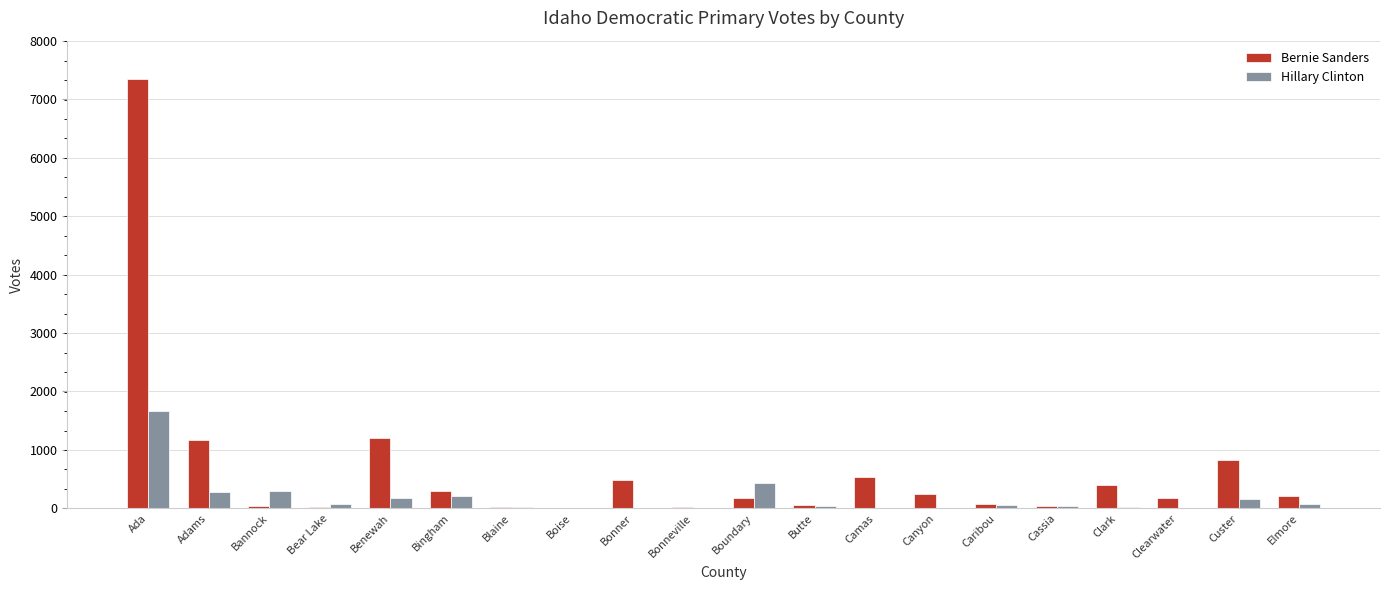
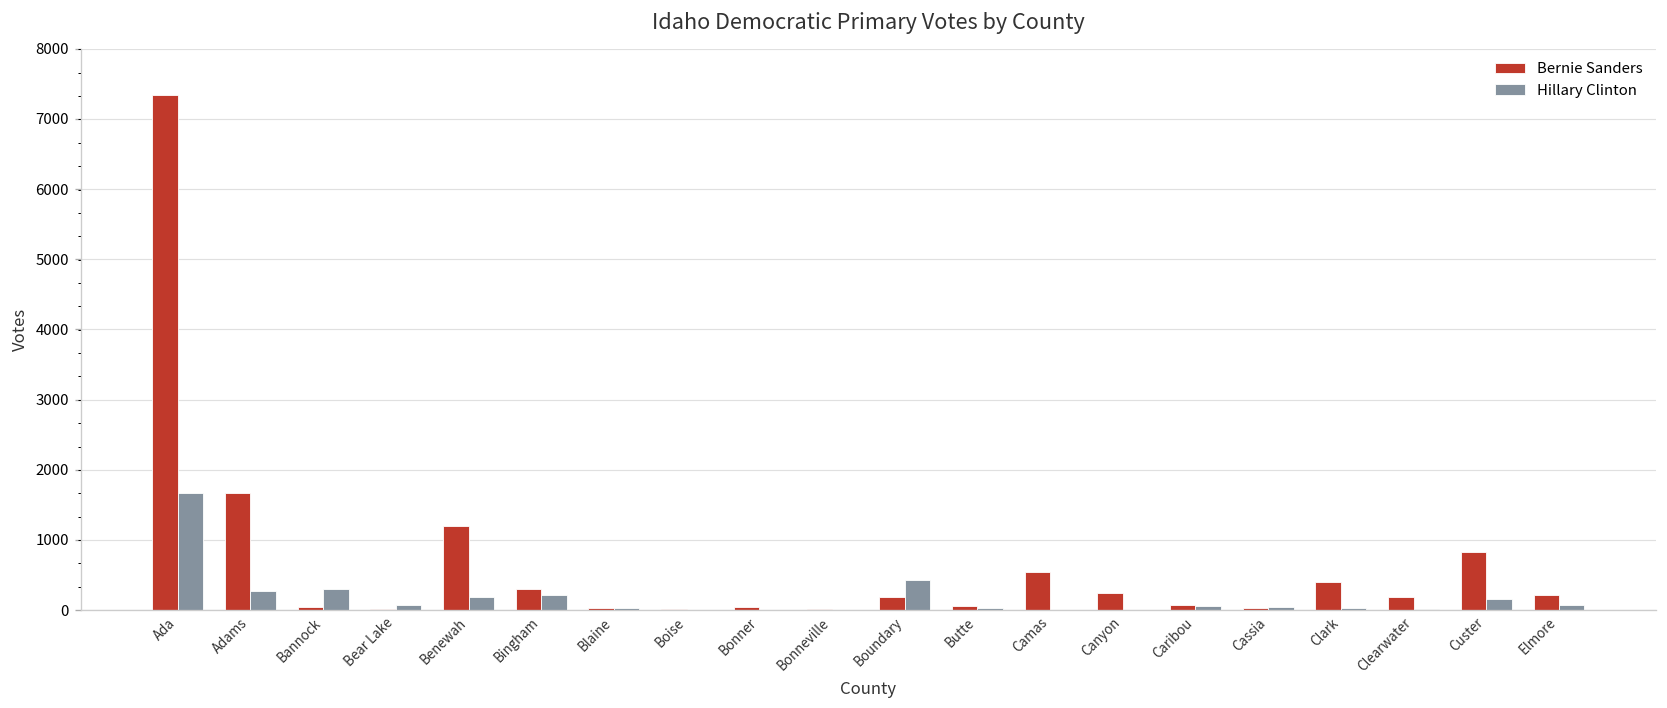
Bernie Sanders, Adams: 1200 -> 1700
Bernie Sanders, Bonner: 500 -> 0
